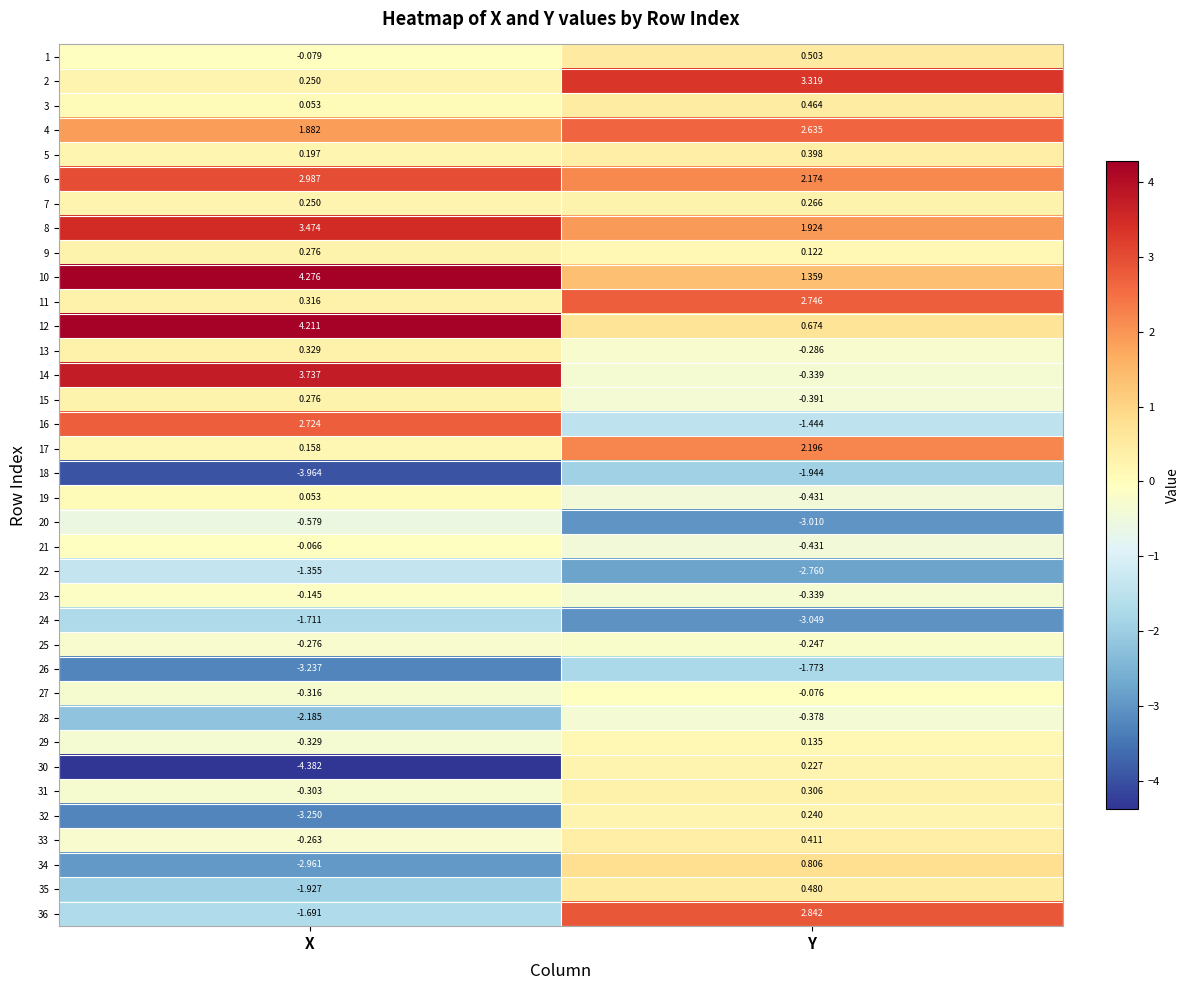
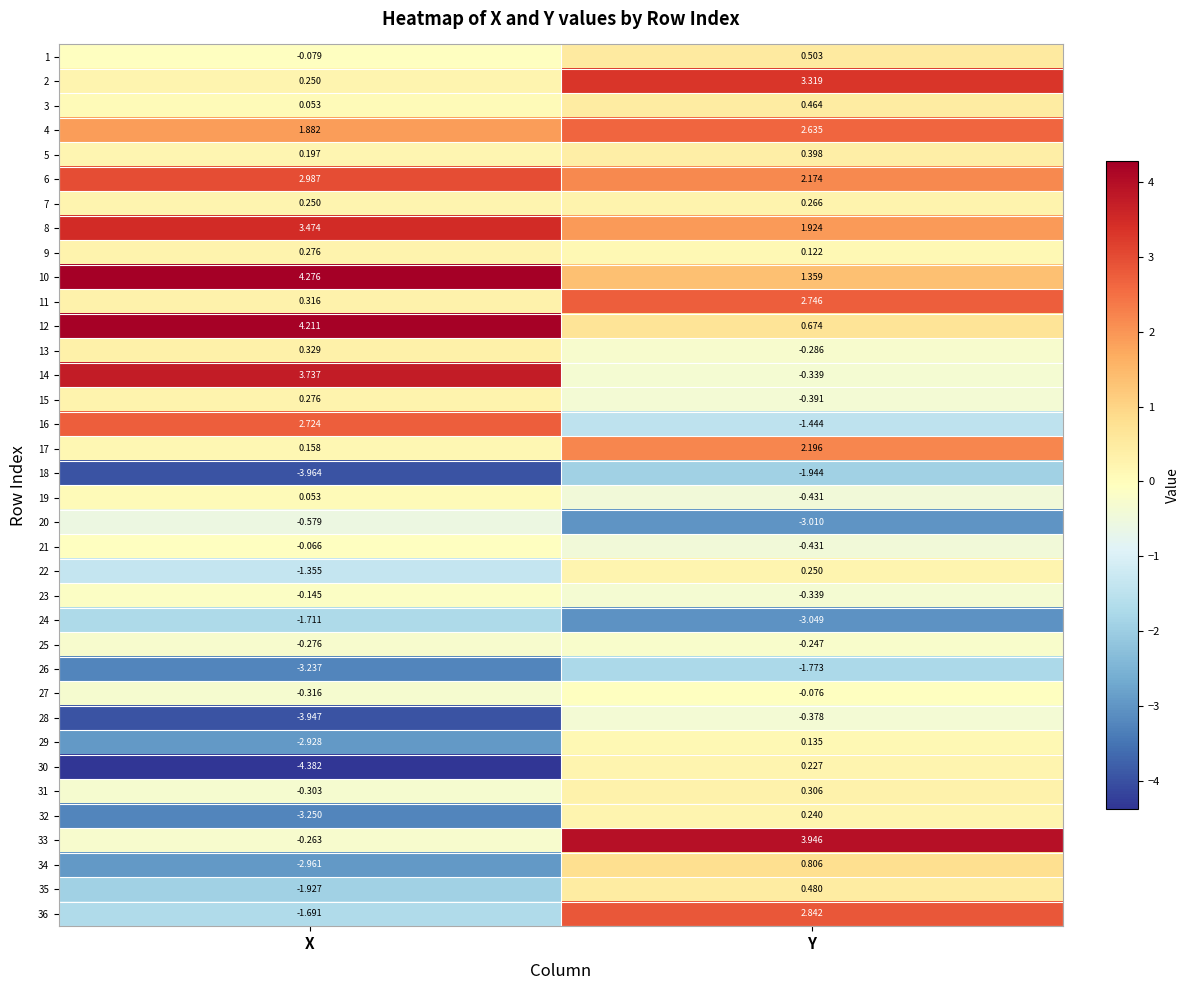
22, Y: -2.760 -> 0.250
28, X: -2.185 -> -3.947
29, X: -0.329 -> -2.928
33, Y: 0.411 -> 3.946
